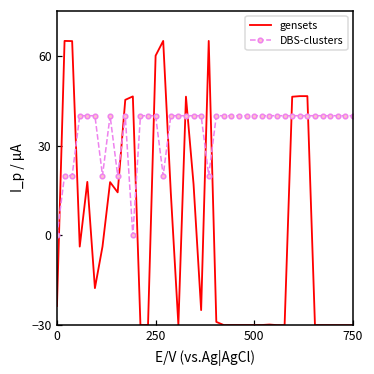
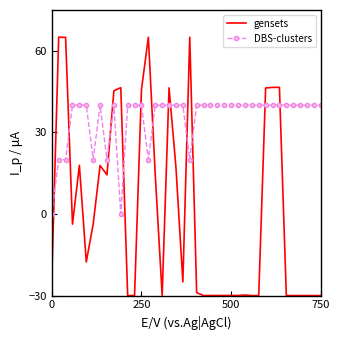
gensets, 250: 60 -> 46
